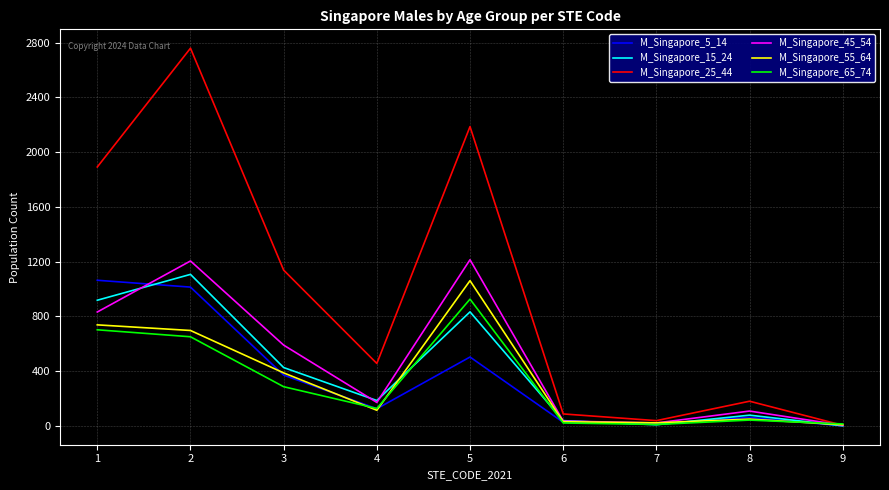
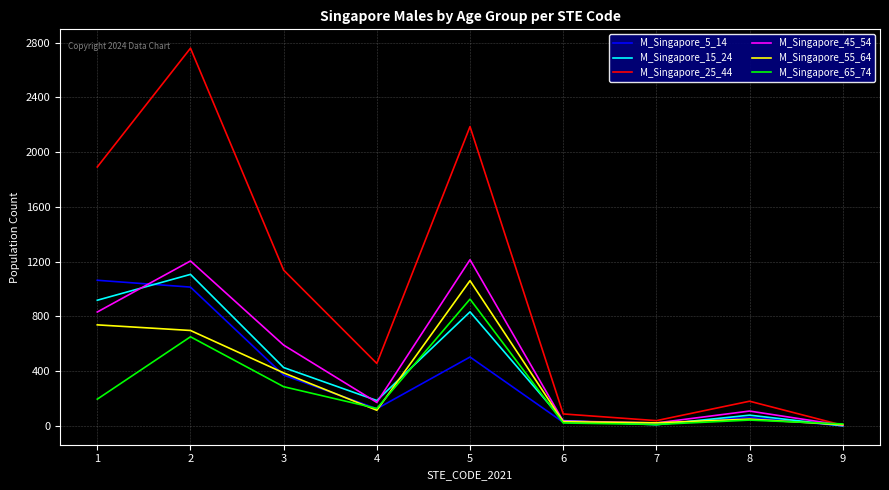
M_Singapore_65_74, 1: 700 -> 200
